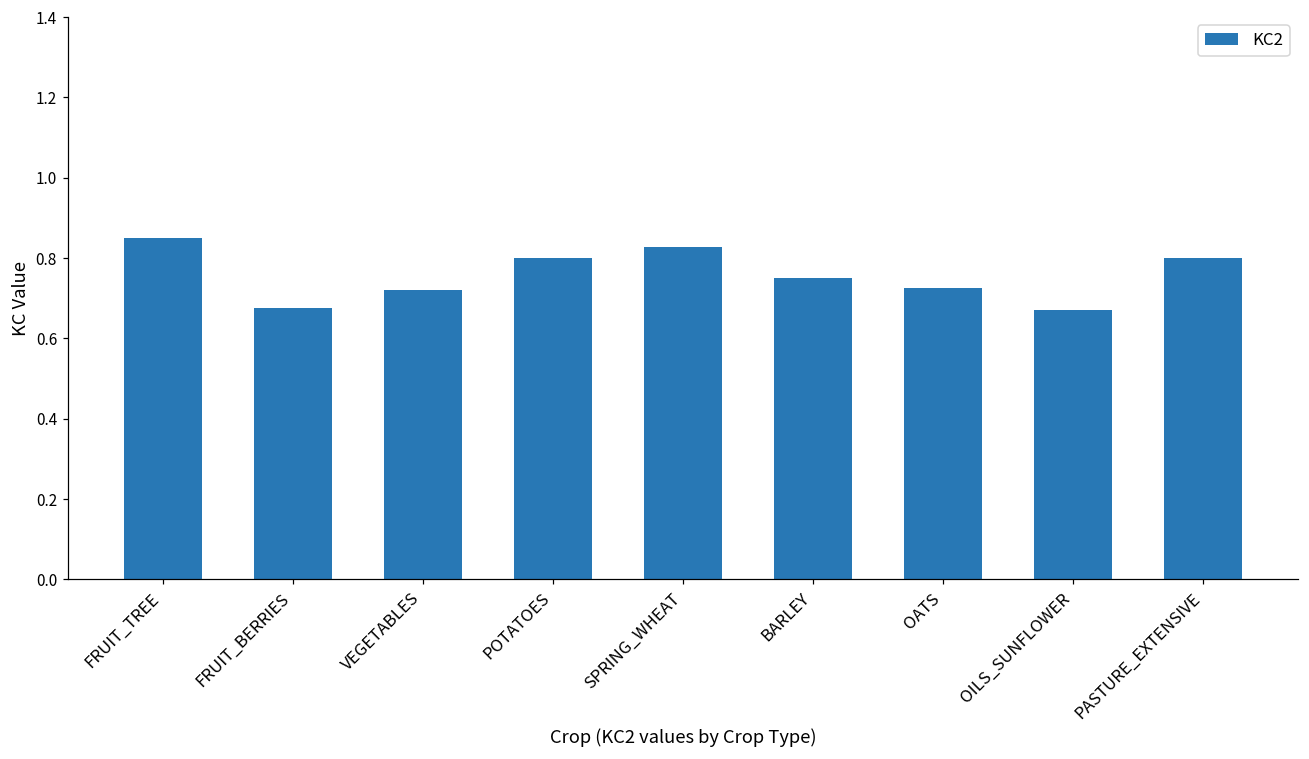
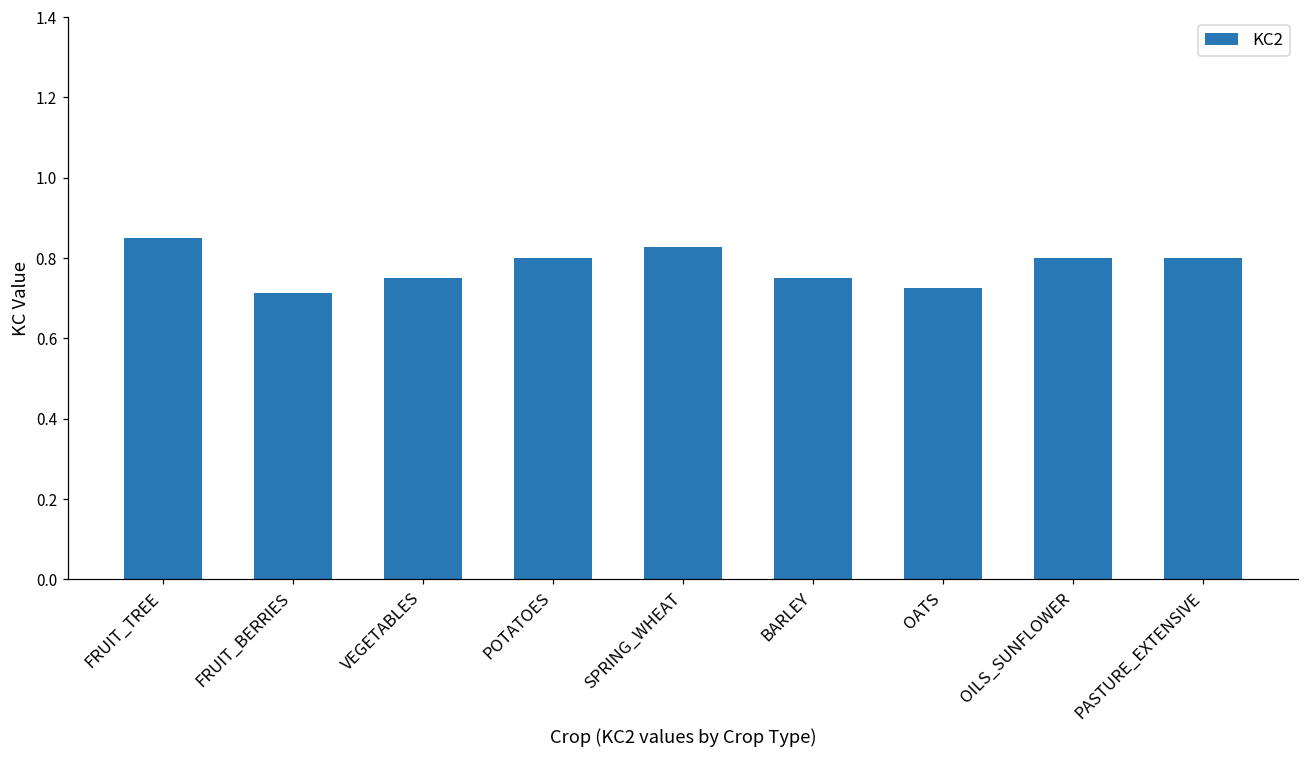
FRUIT_BERRIES: 0.68 -> 0.71
VEGETABLES: 0.72 -> 0.75
OILS_SUNFLOWER: 0.67 -> 0.80
